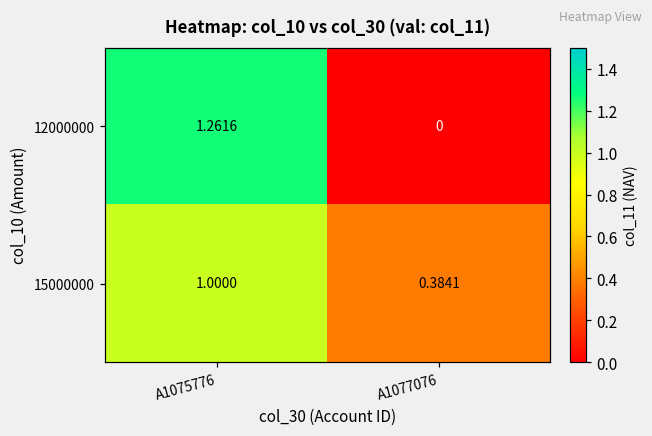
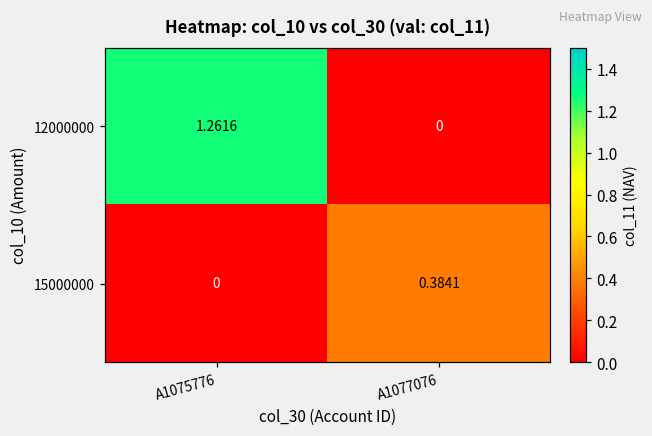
15000000, A1075776: 1.0000 -> 0
